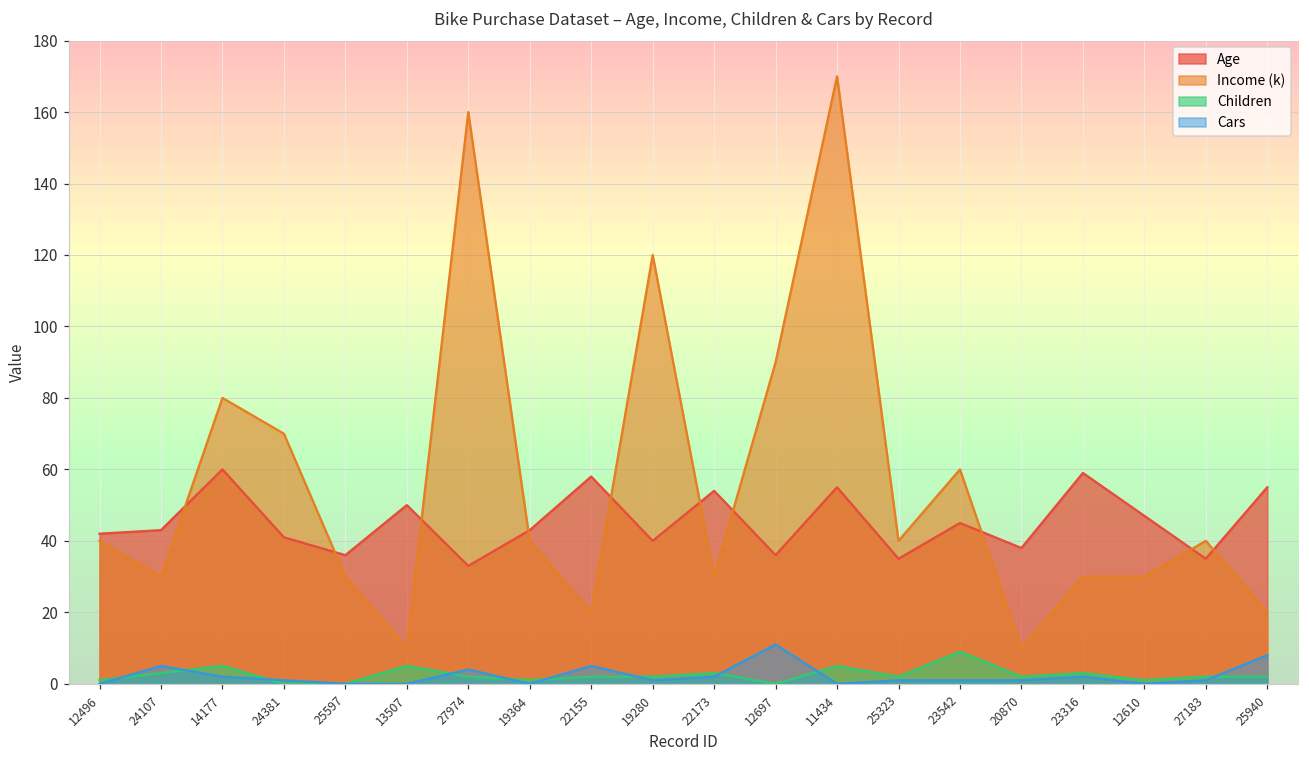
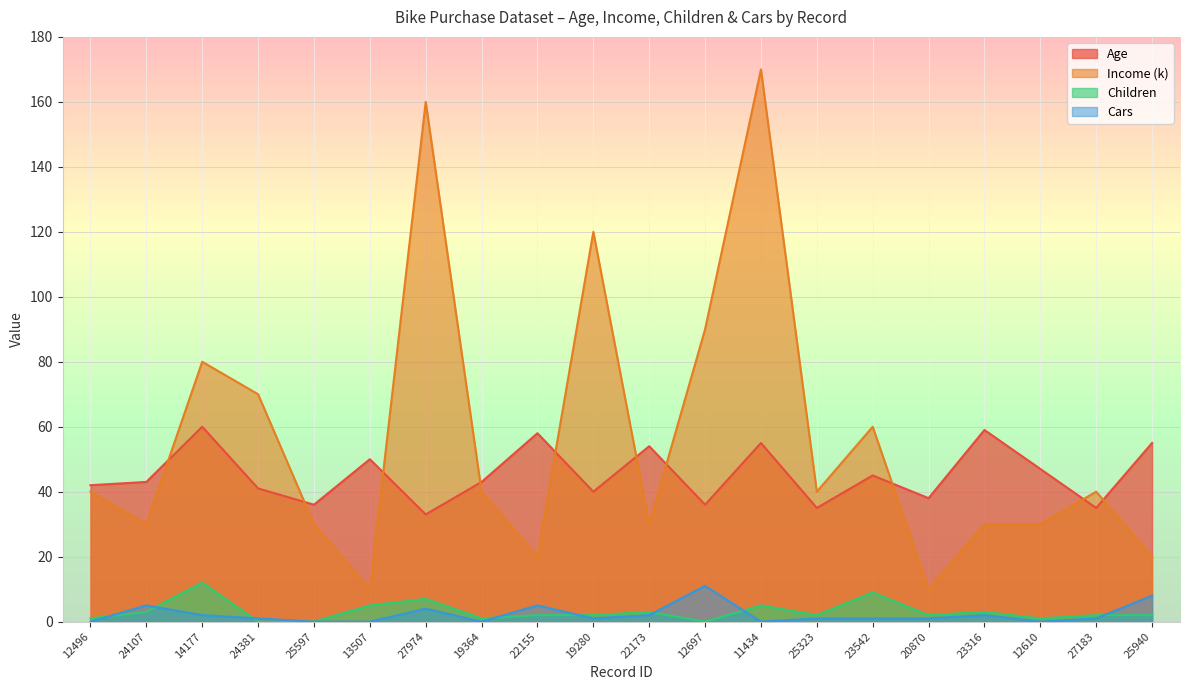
Children, 14177: 5 -> 12
Children, 27974: 2 -> 7
